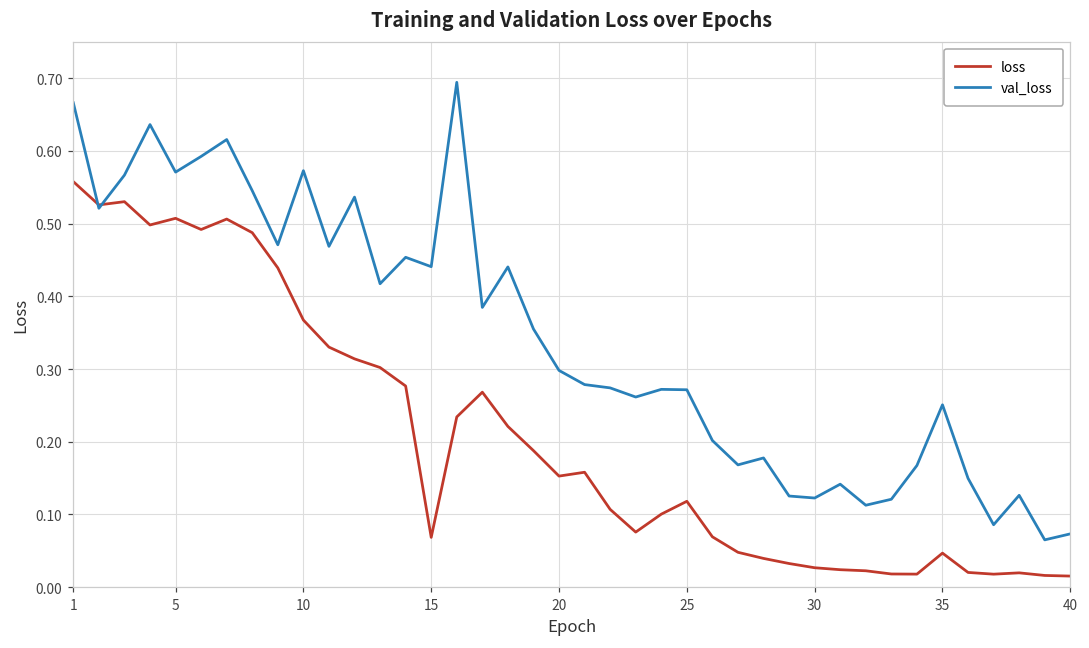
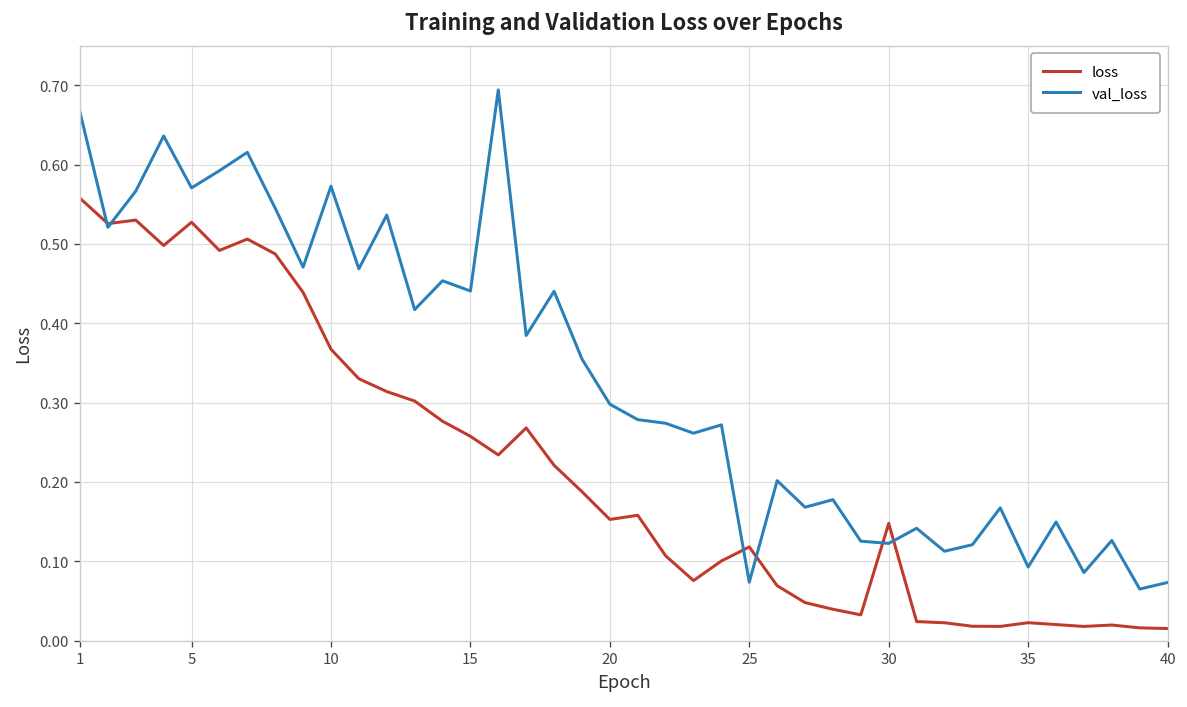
loss, 5: 0.51 -> 0.53
loss, 15: 0.07 -> 0.26
val_loss, 25: 0.27 -> 0.07
loss, 30: 0.03 -> 0.15
loss, 35: 0.05 -> 0.02
val_loss, 35: 0.25 -> 0.09
